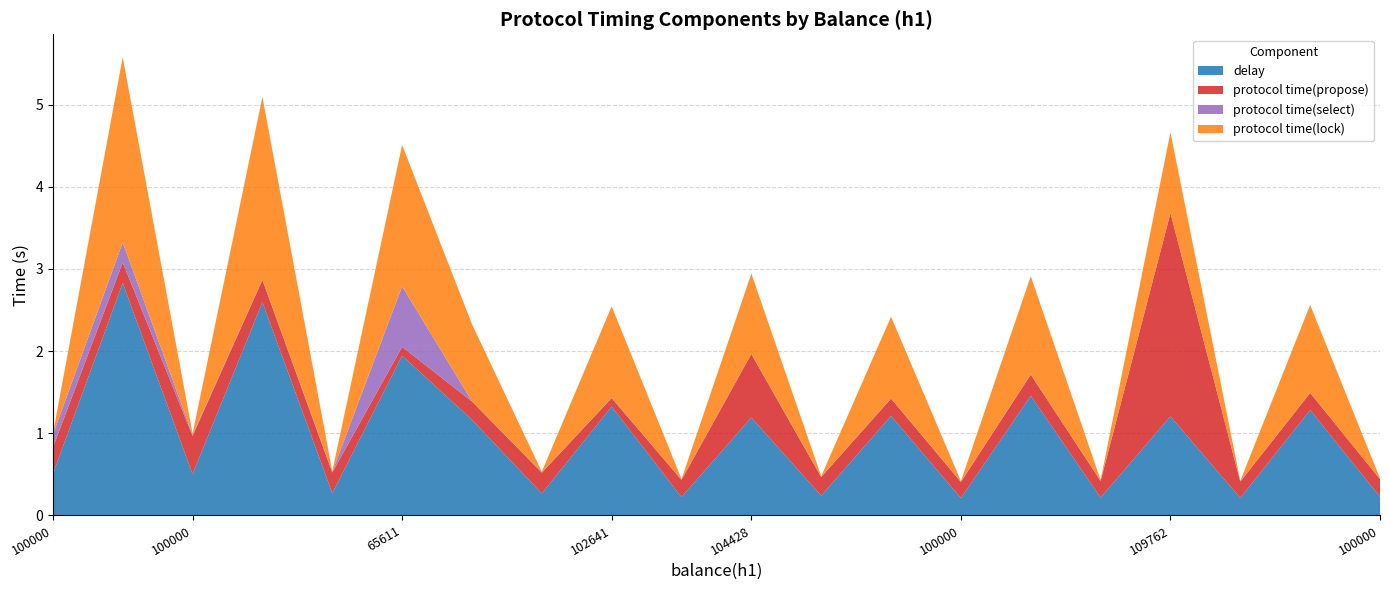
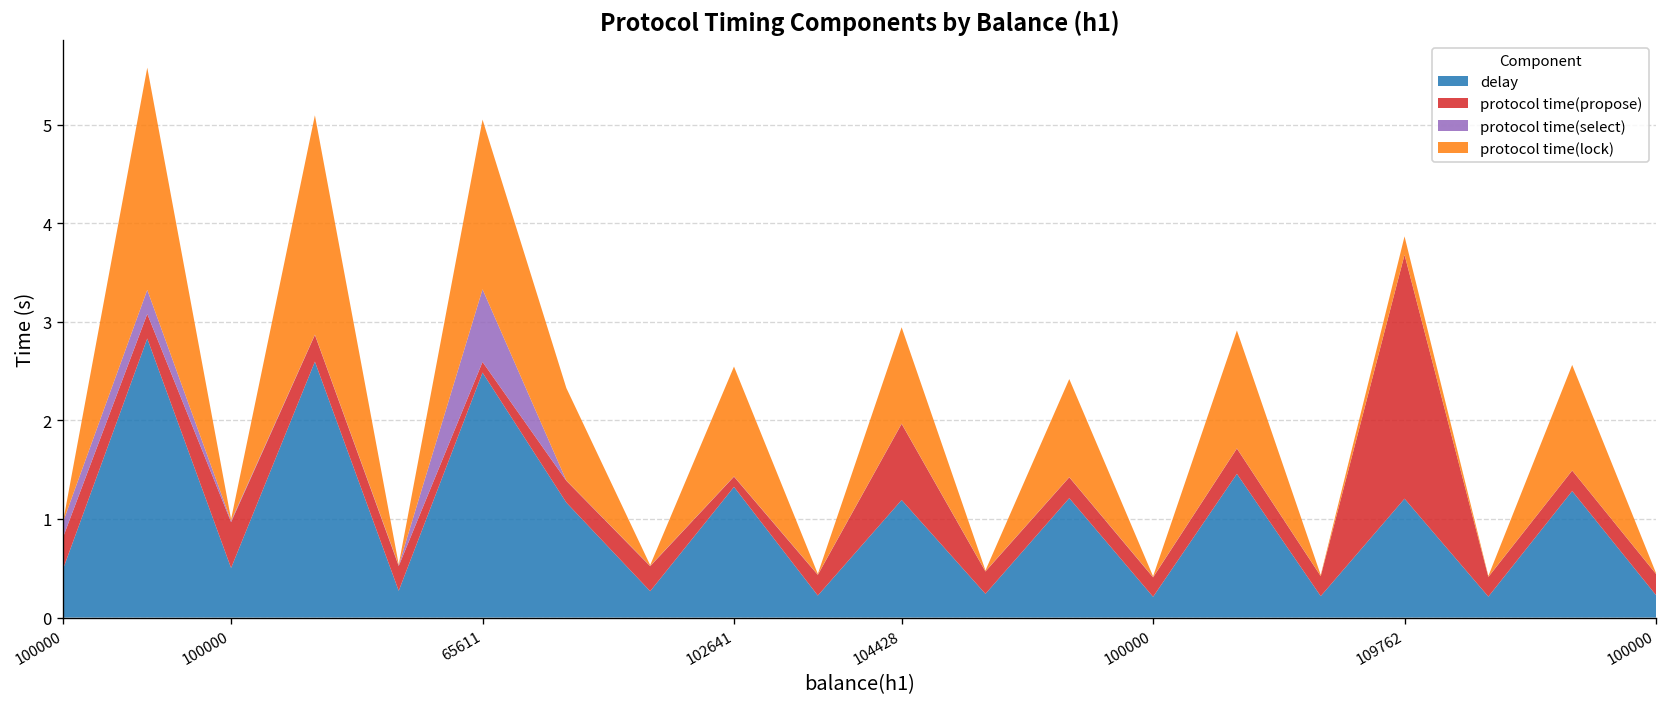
delay, 65611: 1.9 -> 2.5
protocol time(lock), 109762: 1.0 -> 0.2
